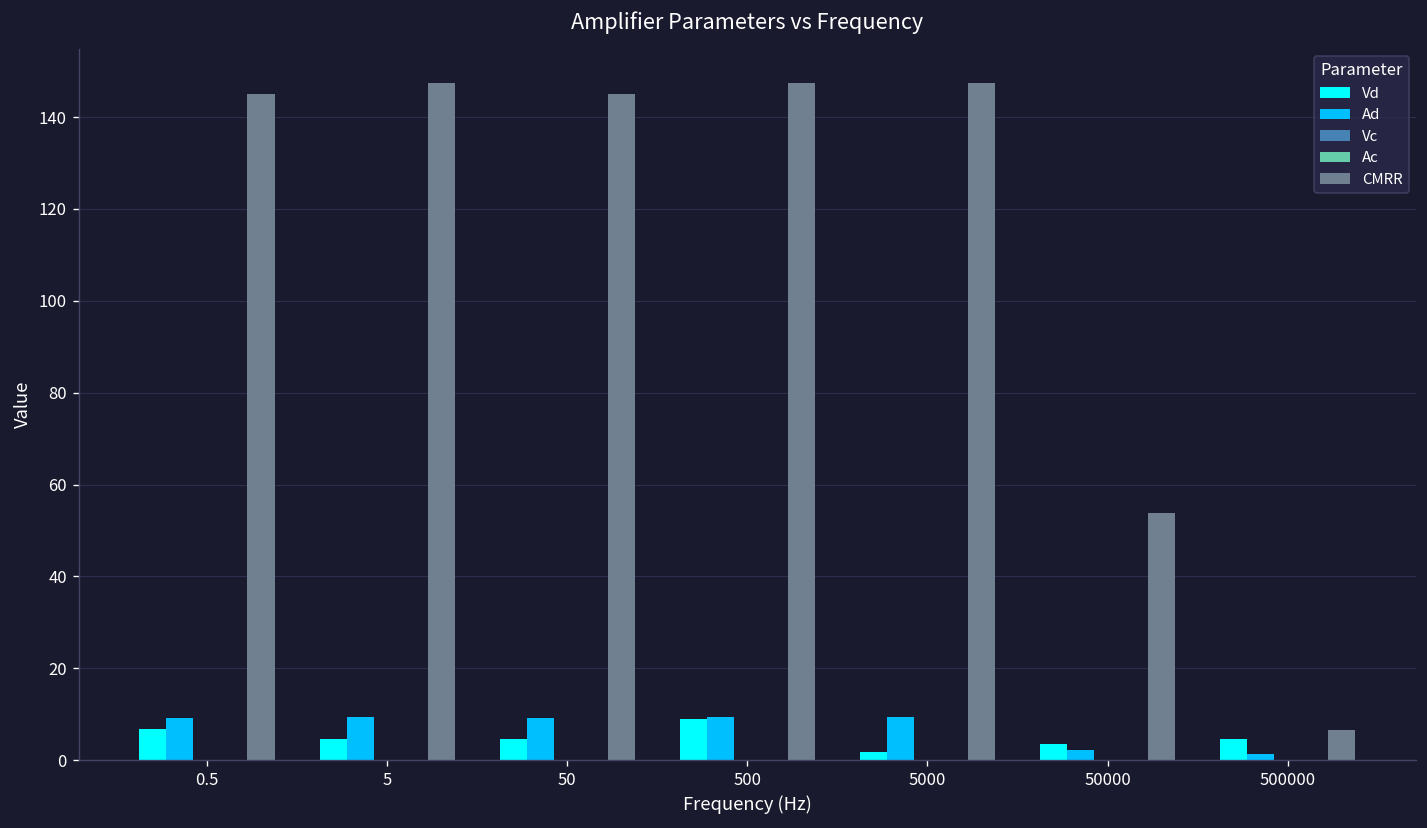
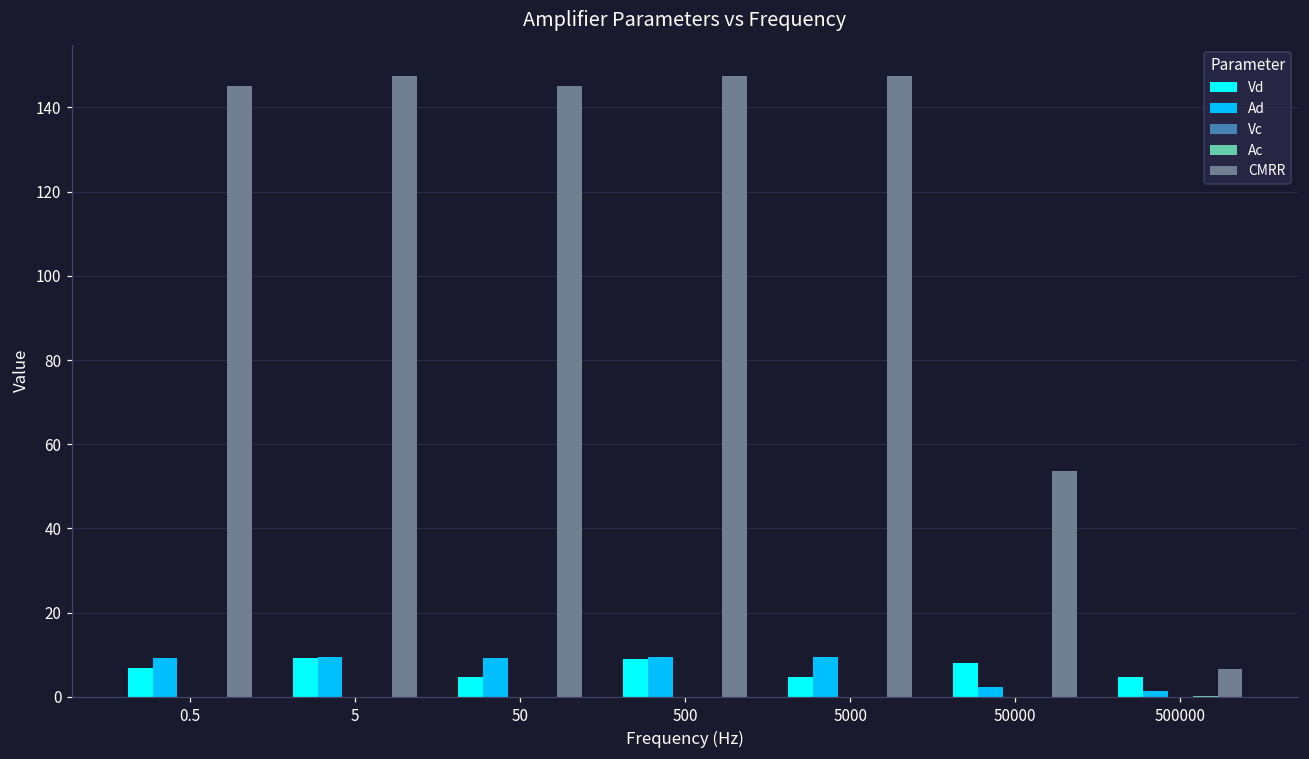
Vd, 5: 5 -> 9
Vd, 5000: 2 -> 5
Vd, 50000: 3 -> 8
